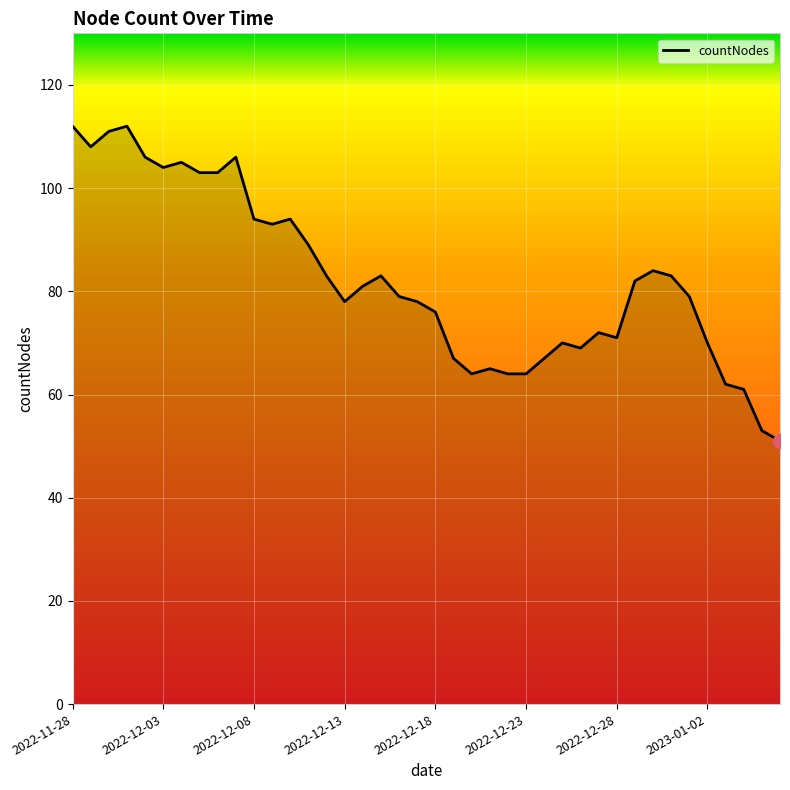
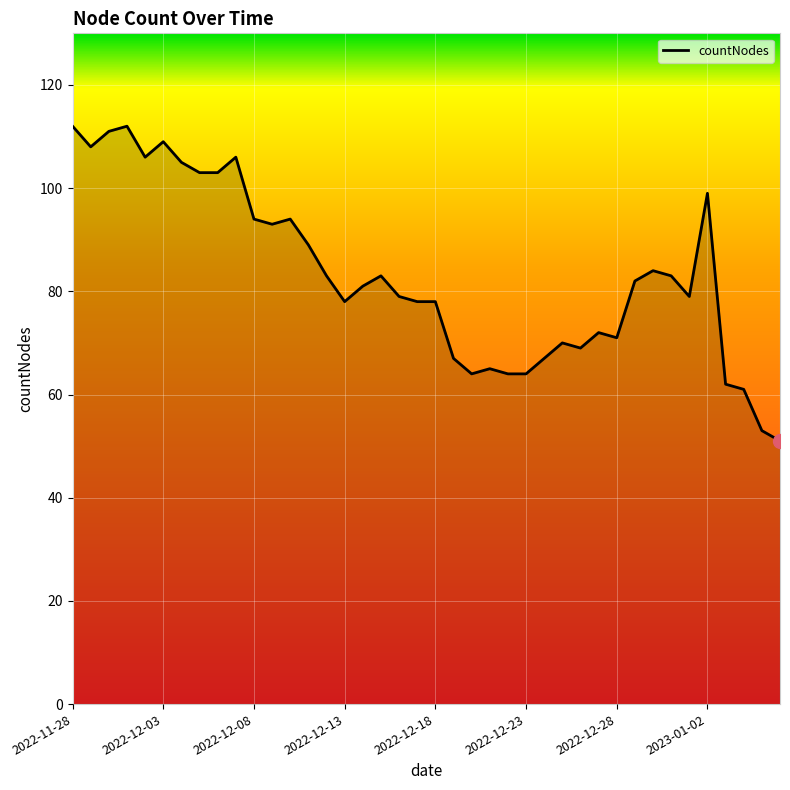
countNodes, 2022-12-03: 104 -> 109
countNodes, 2022-12-18: 76 -> 78
countNodes, 2023-01-02: 70 -> 99
